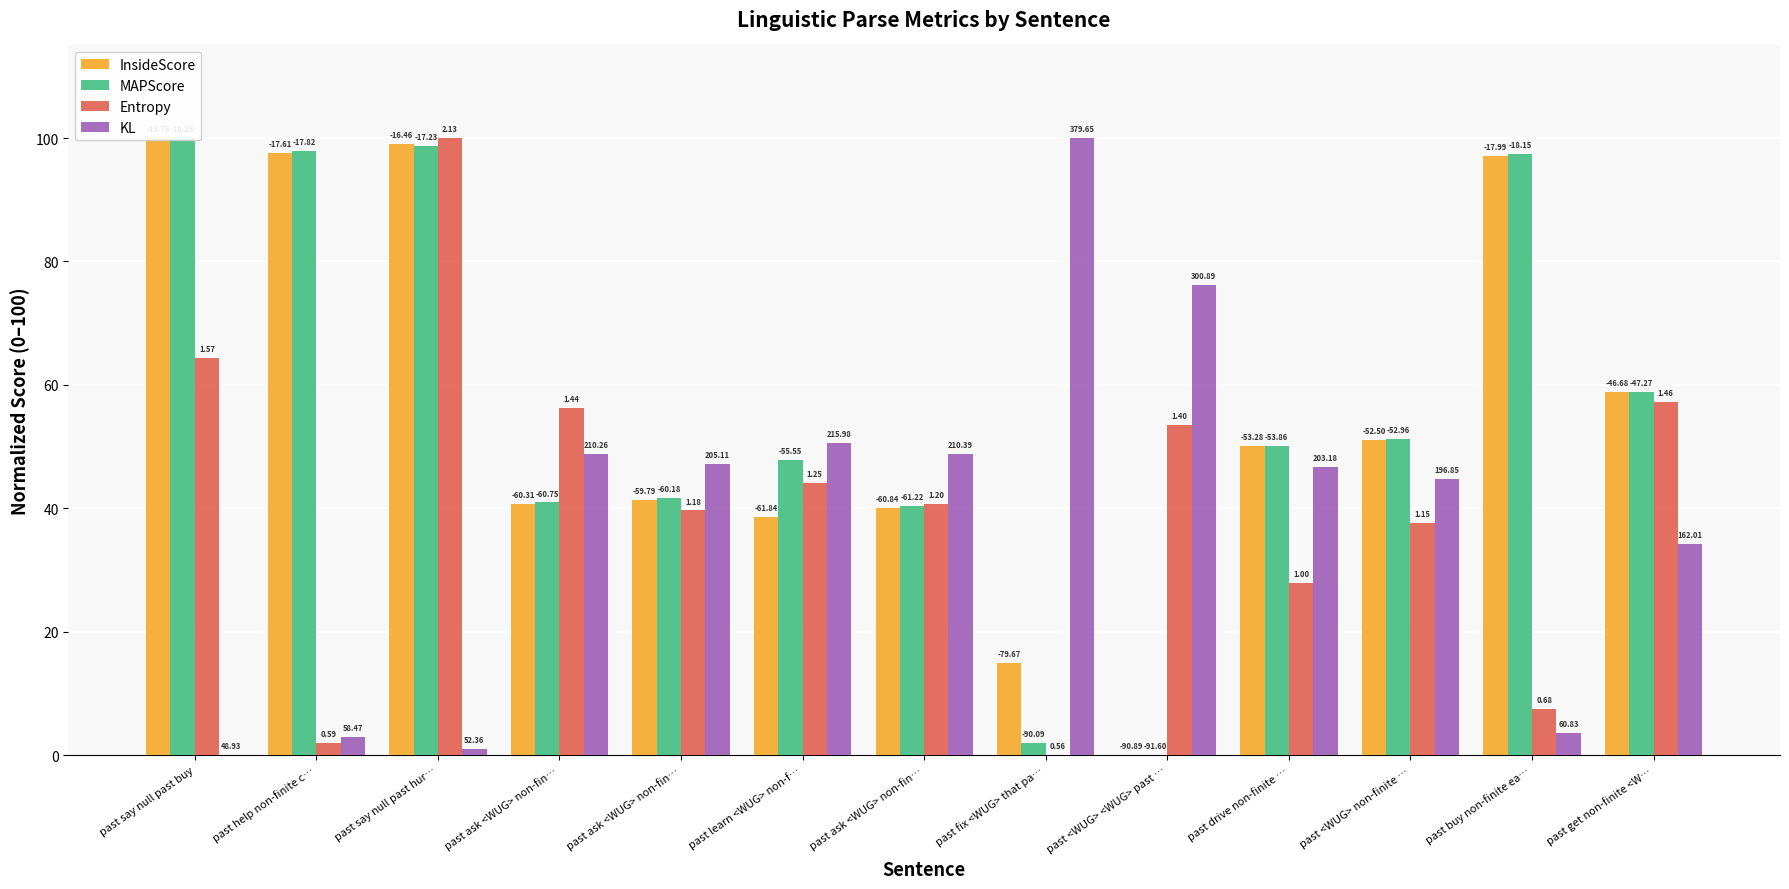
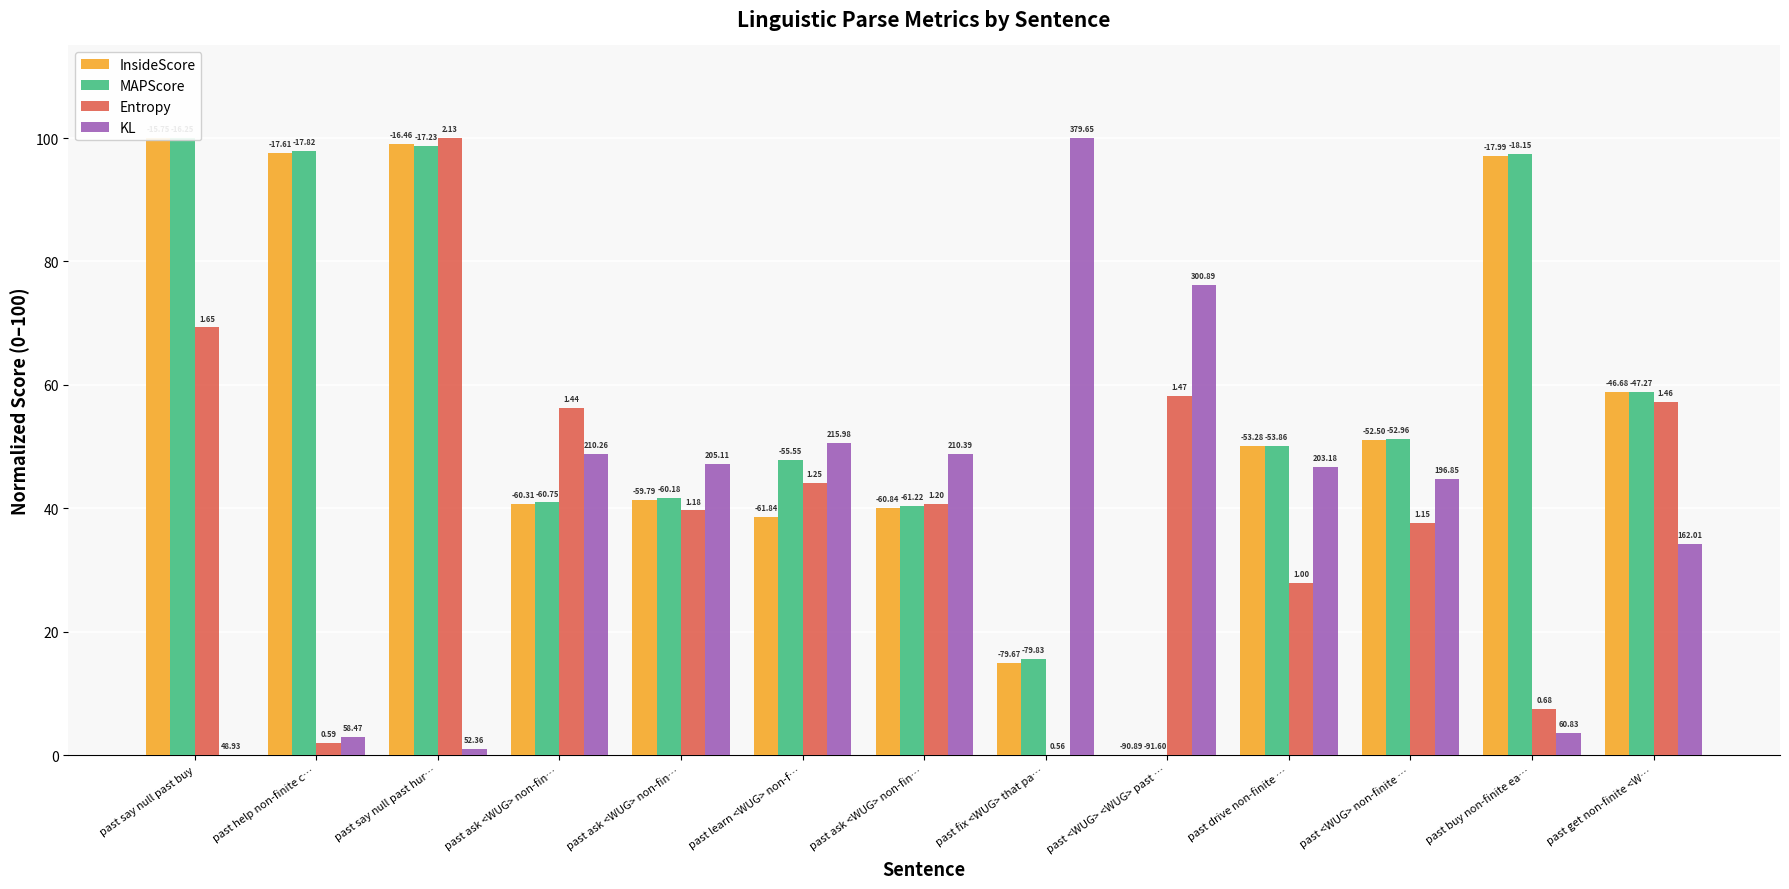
Entropy, past say null past buy: 1.57 -> 1.65
MAPScore, past fix <WUG> that pa…: -90.09 -> -79.83
Entropy, past <WUG> <WUG> past …: 1.40 -> 1.47
